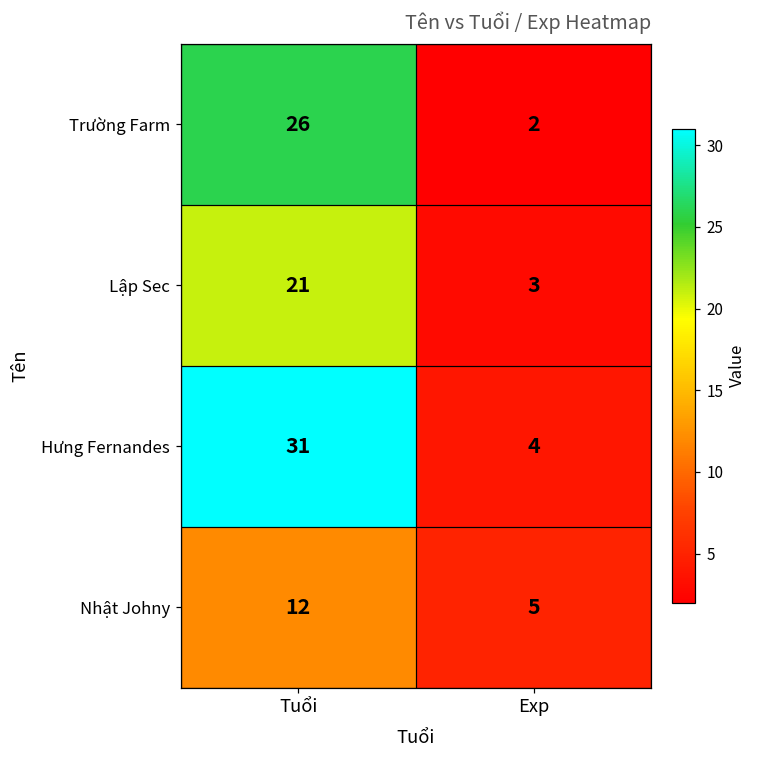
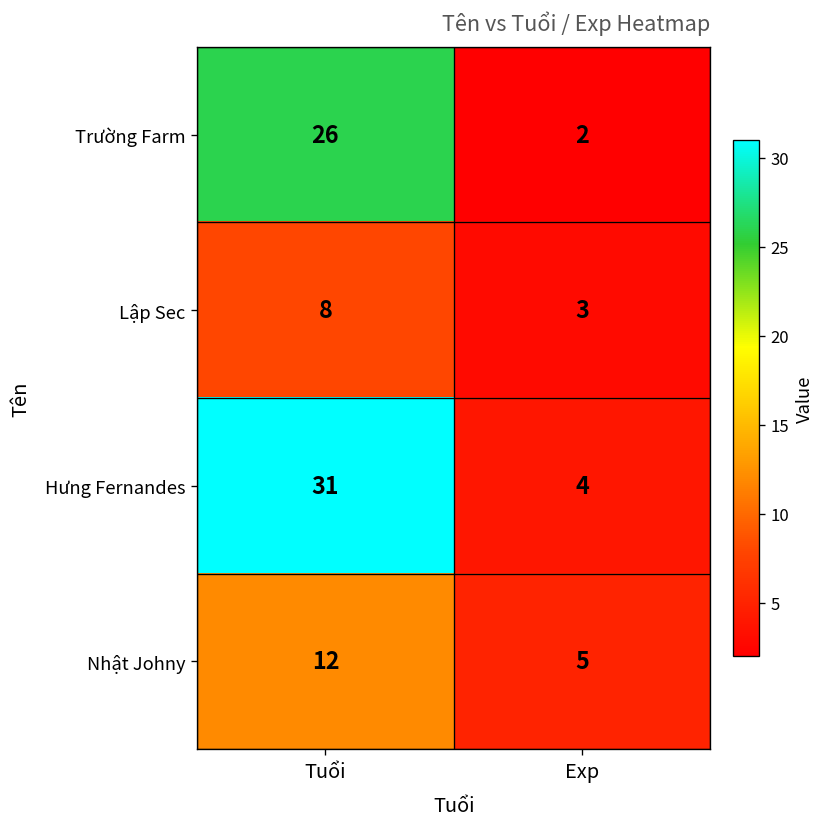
Lập Sec, Tuổi: 21 -> 8
